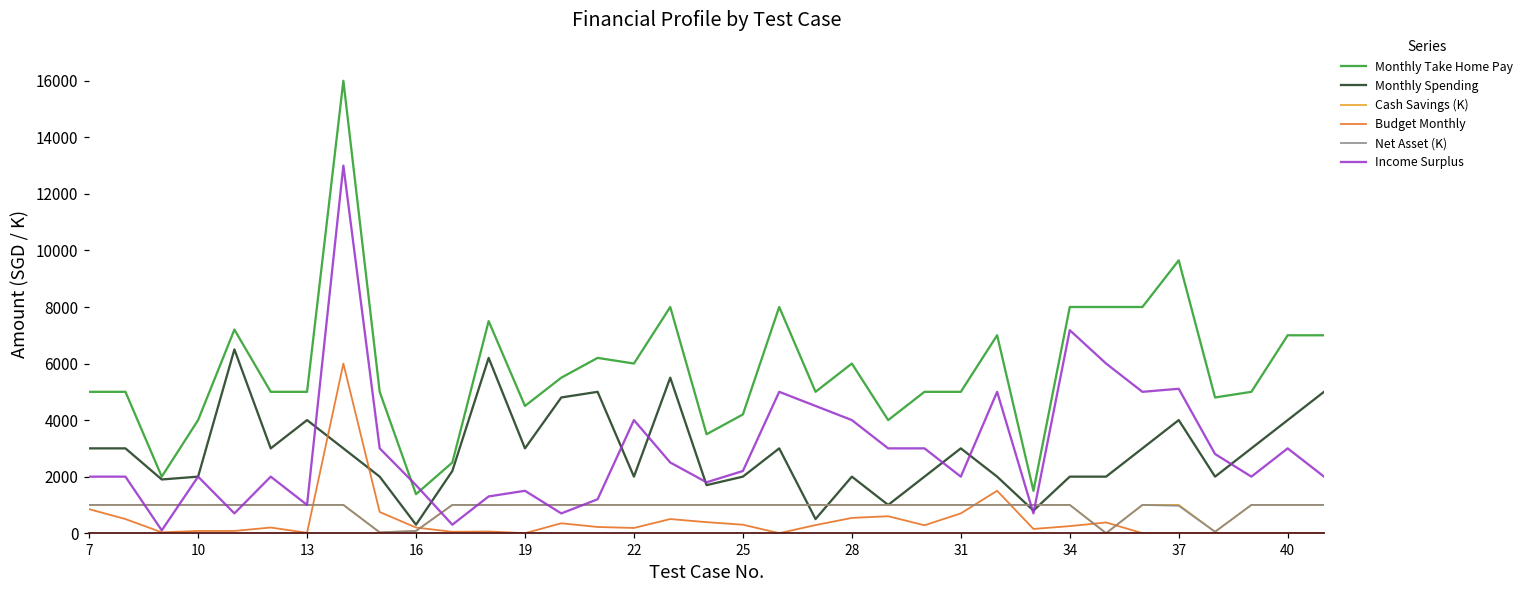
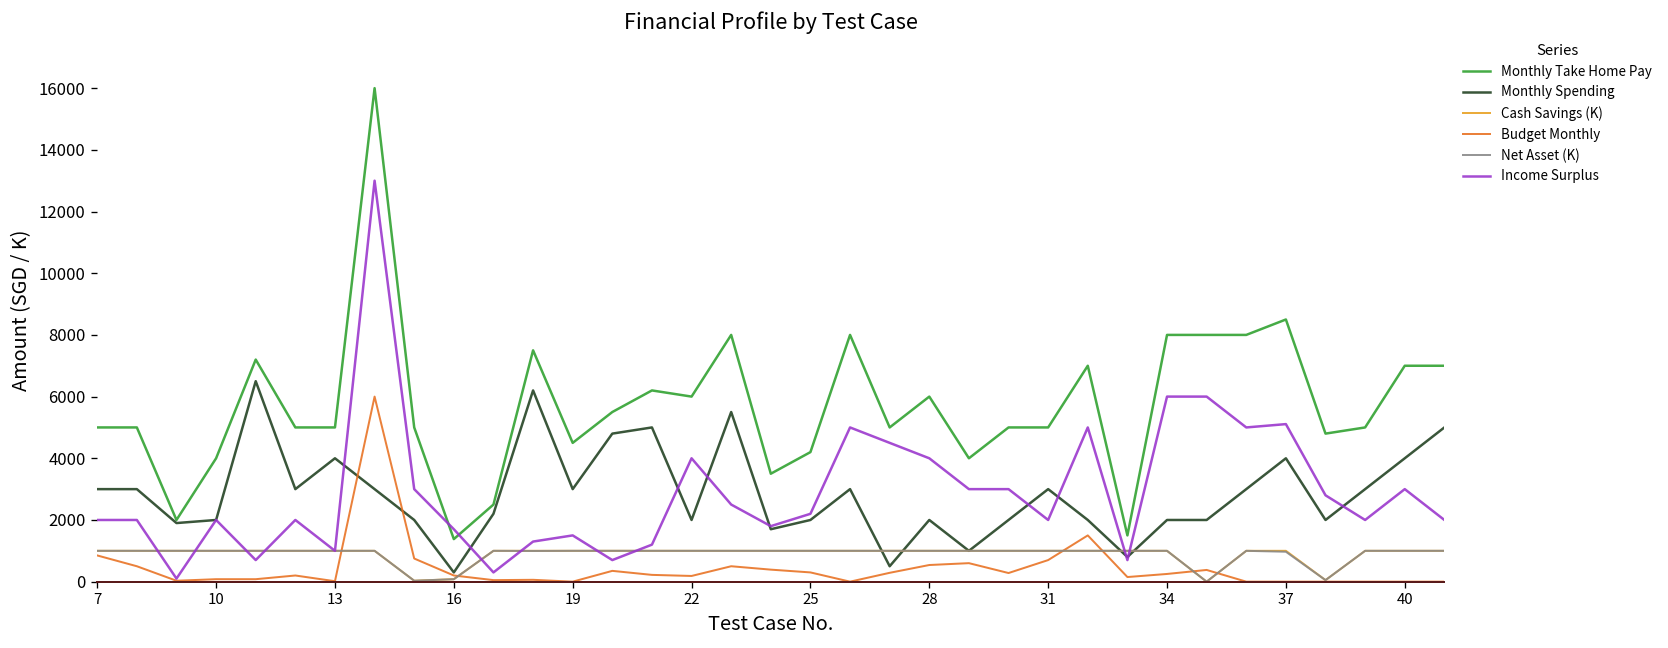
Income Surplus, 34: 7200 -> 6000
Monthly Take Home Pay, 37: 9700 -> 8500
